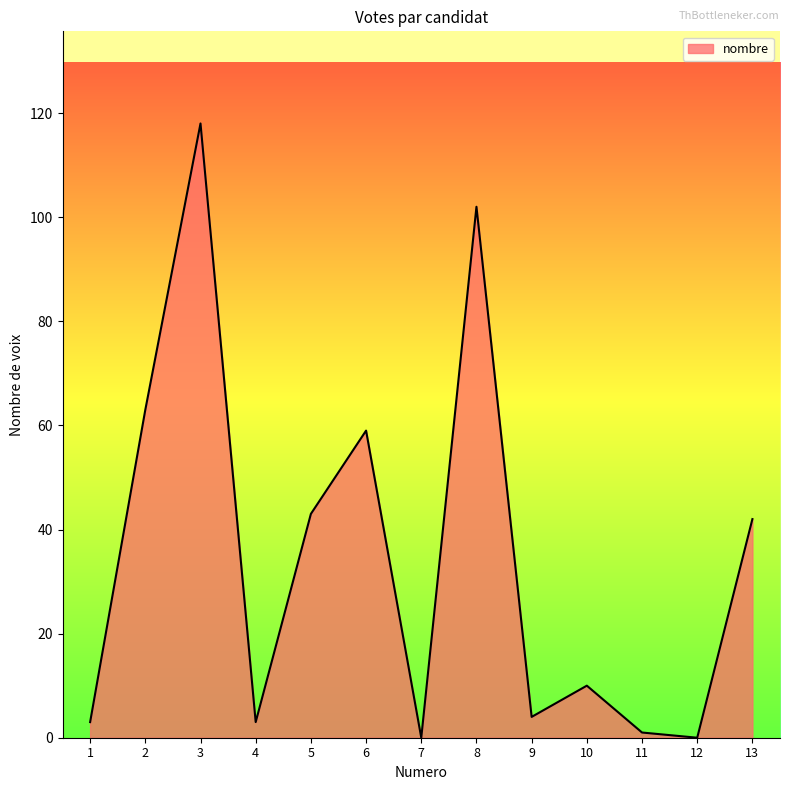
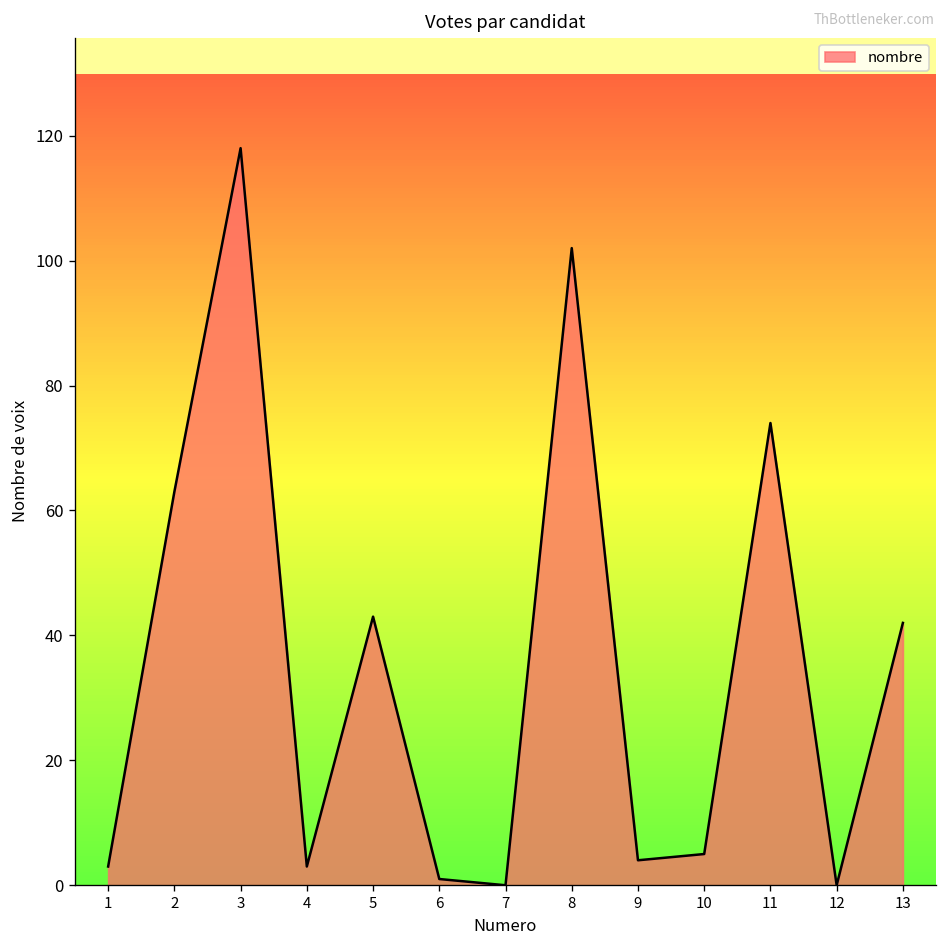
6: 59 -> 1
10: 10 -> 5
11: 1 -> 74
